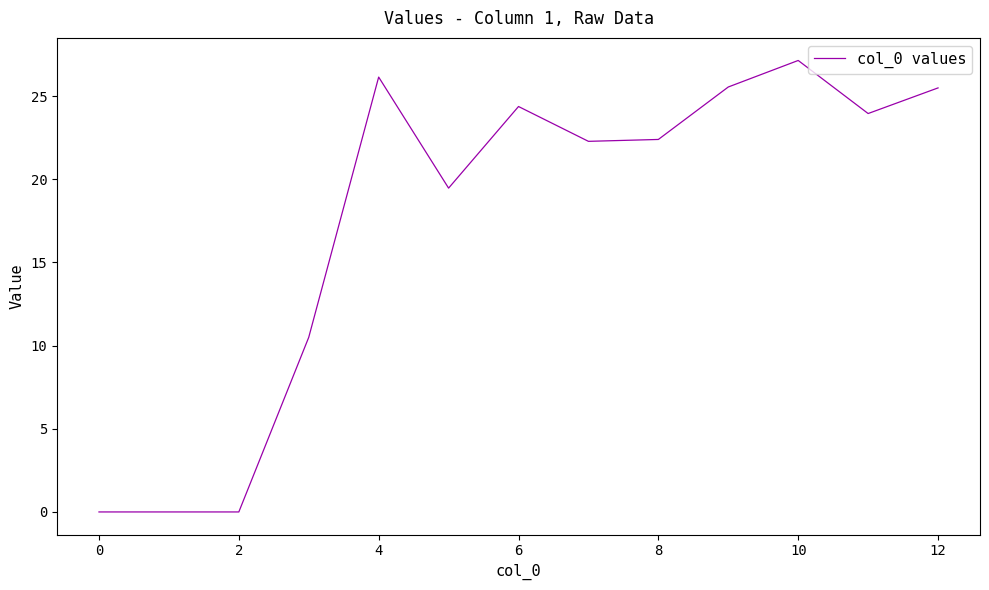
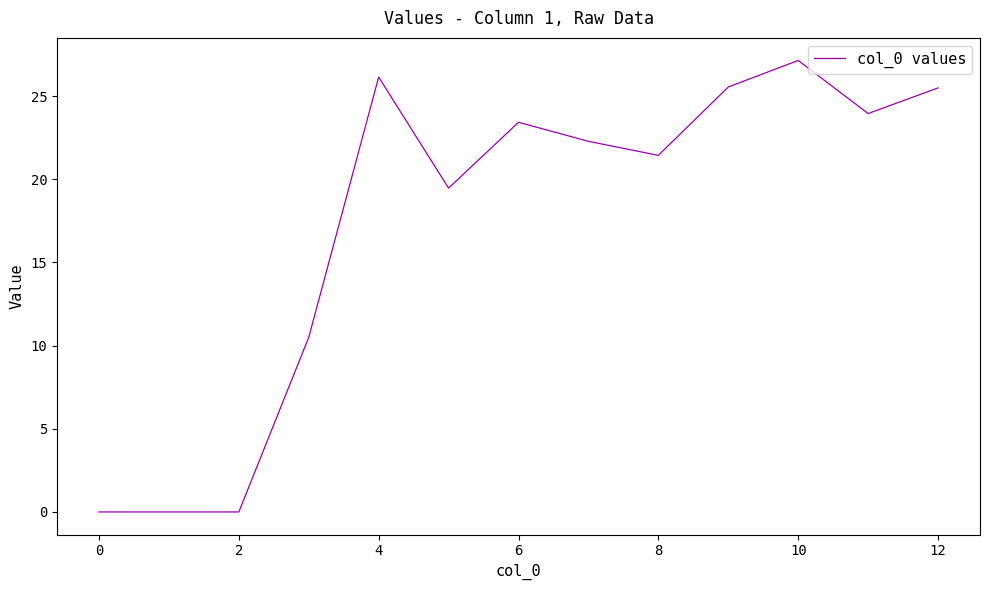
6: 24.4 -> 23.4
8: 22.4 -> 21.4
